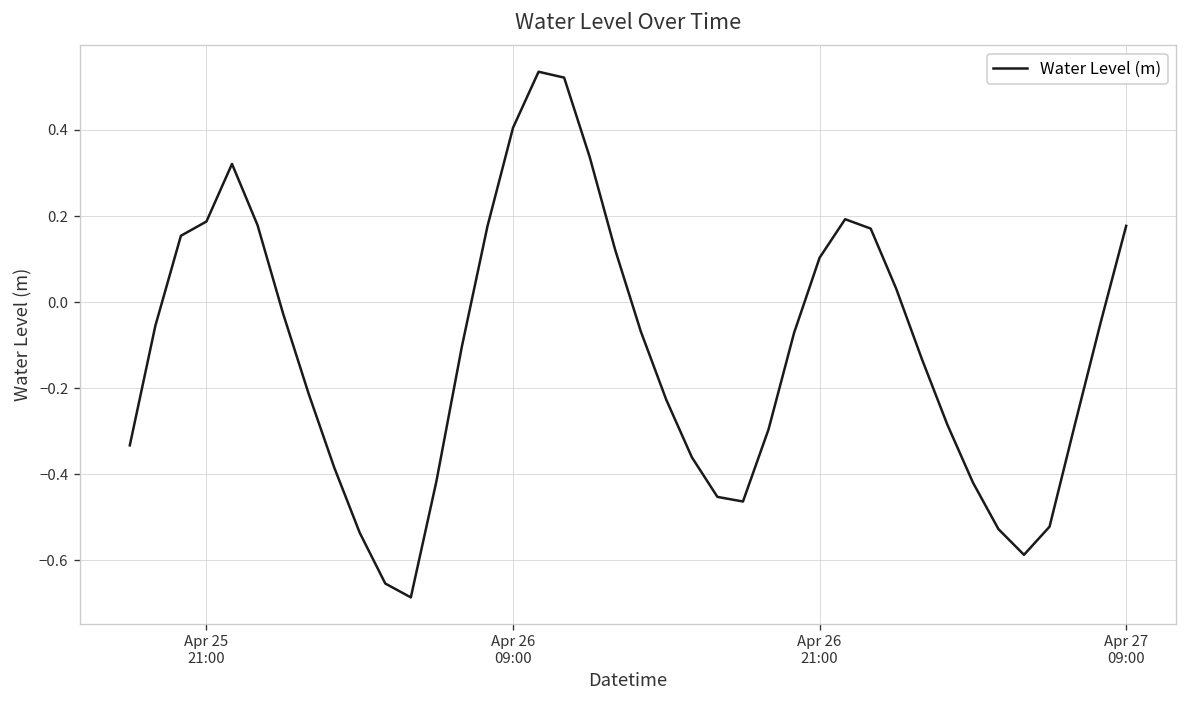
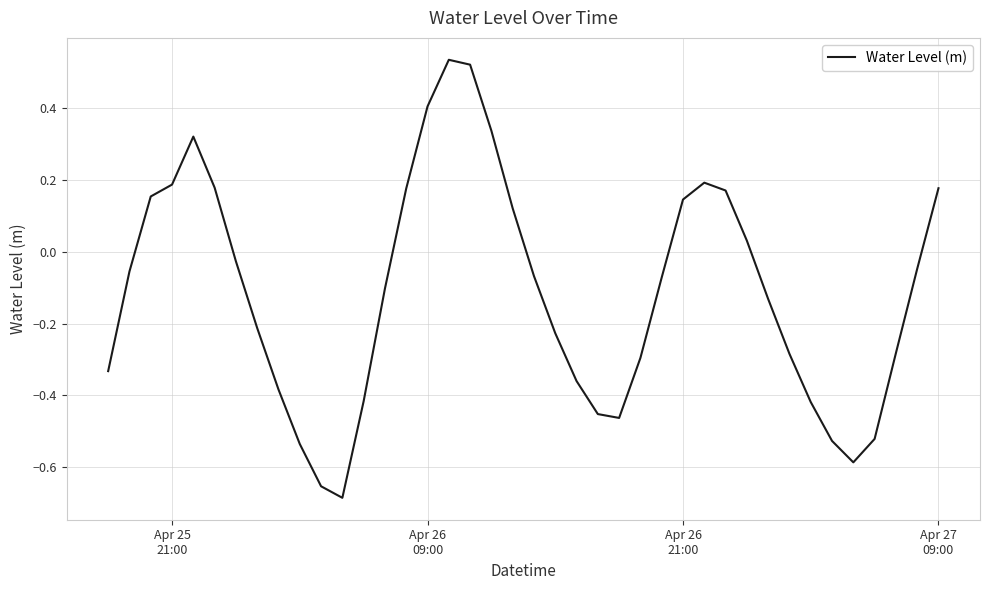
Apr 26 21:00: 0.10 -> 0.15
